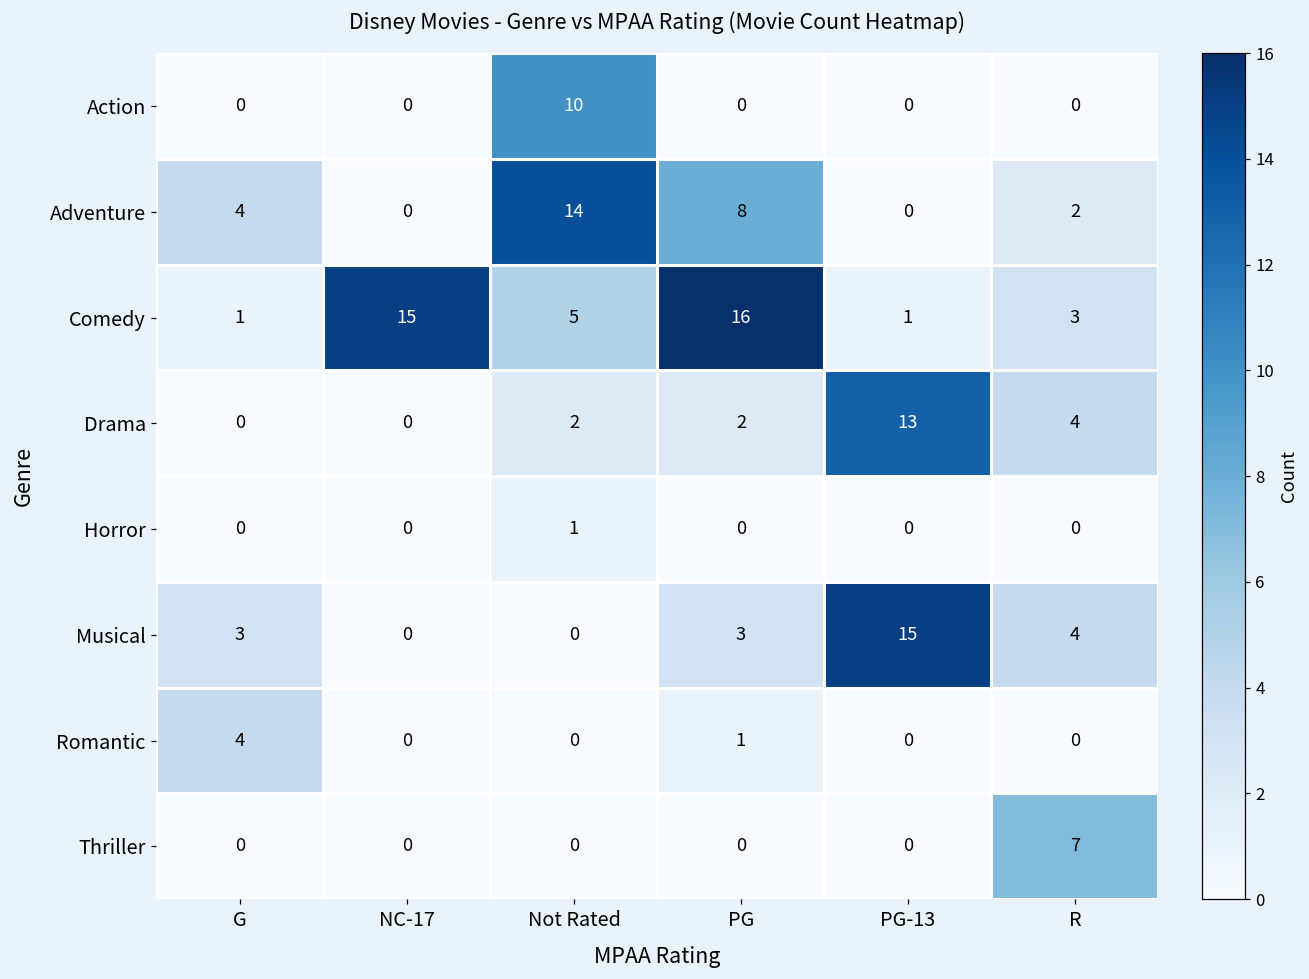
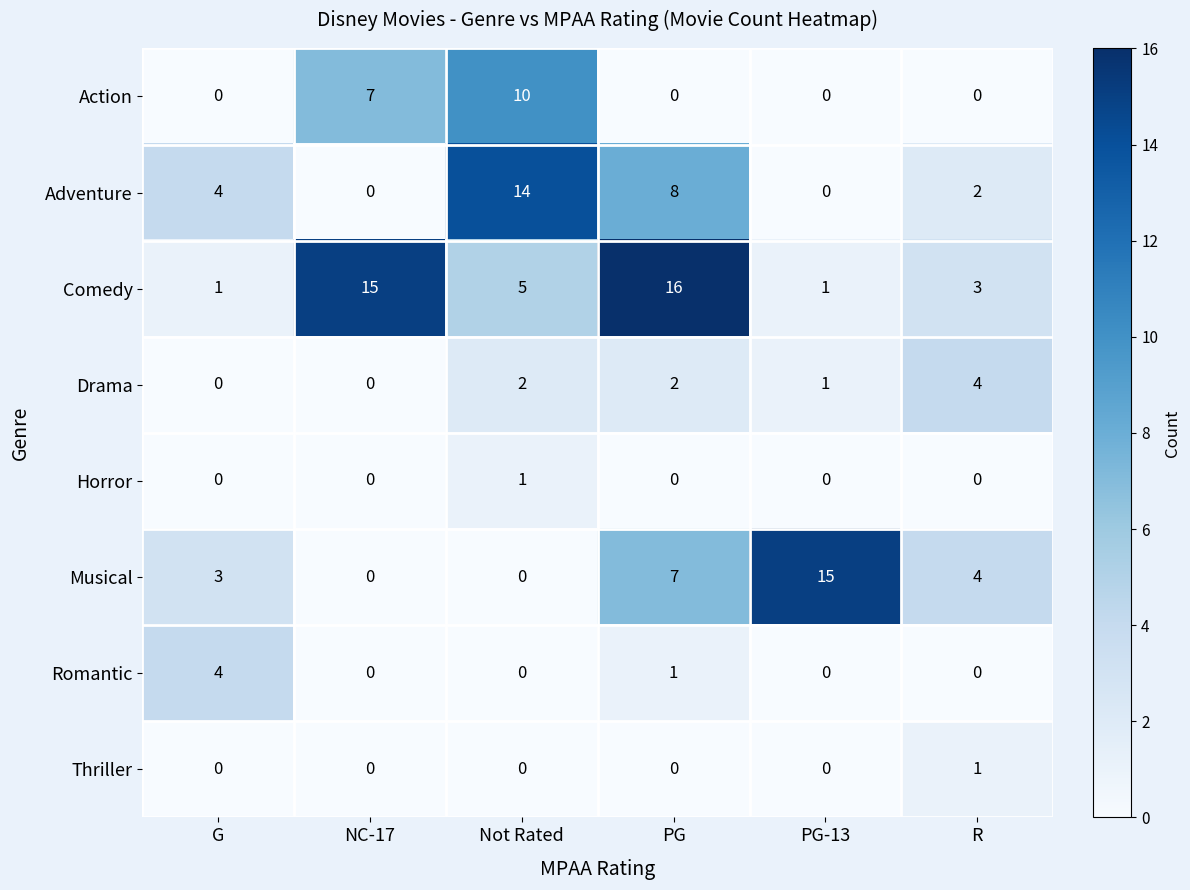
Action, NC-17: 0 -> 7
Drama, PG-13: 13 -> 1
Musical, PG: 3 -> 7
Thriller, R: 7 -> 1
